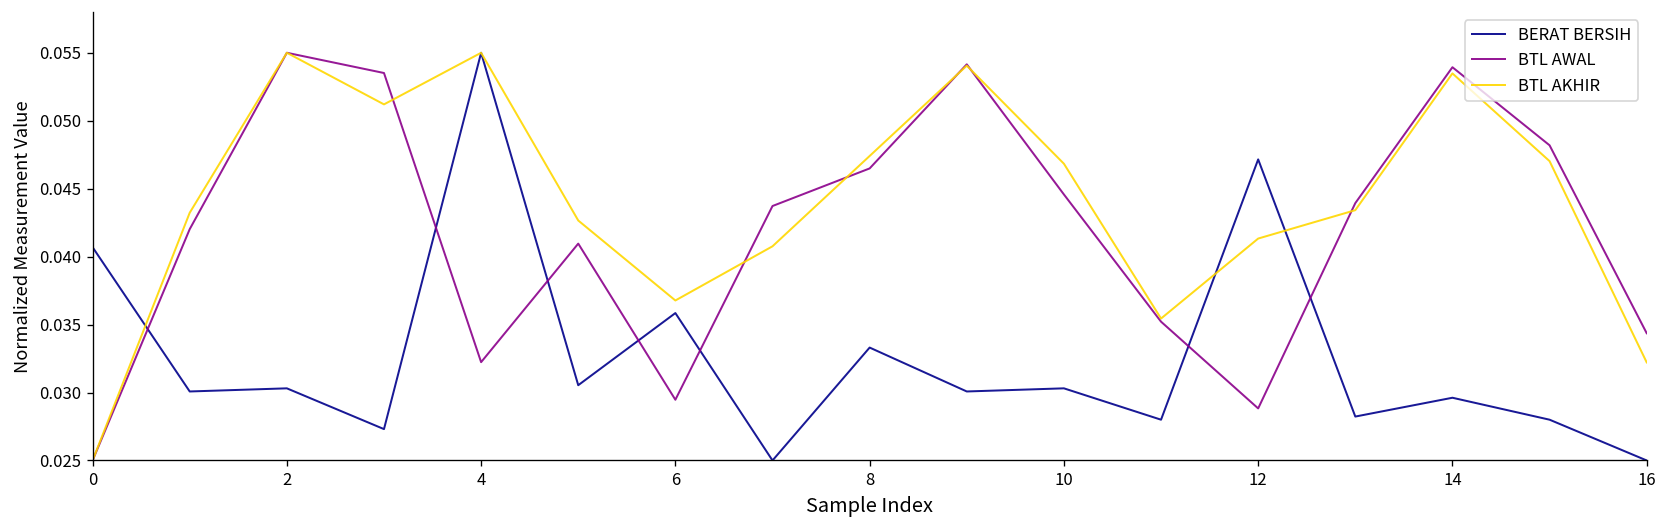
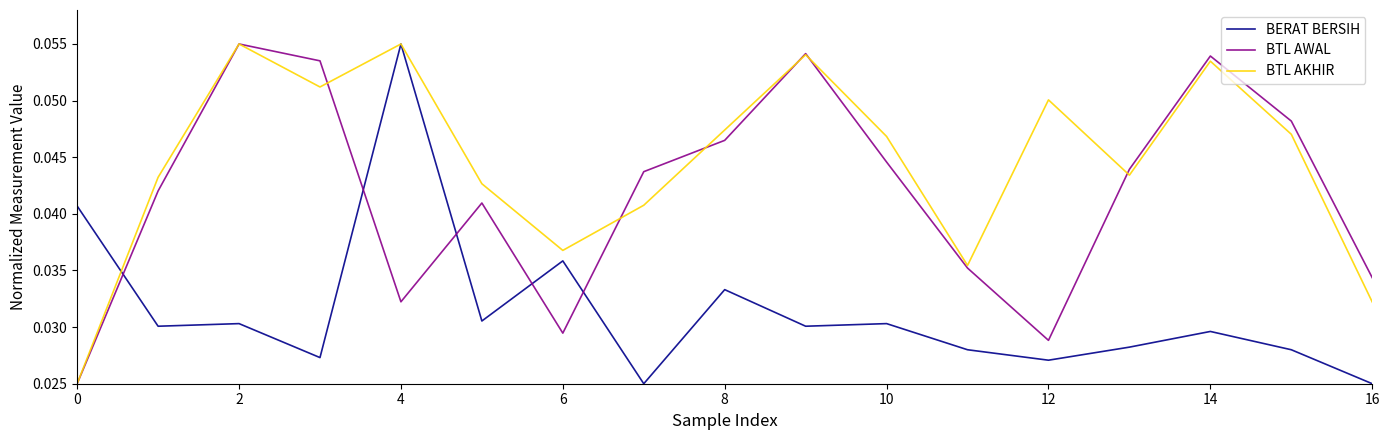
BERAT BERSIH, 12: 0.0472 -> 0.0271
BTL AKHIR, 12: 0.0413 -> 0.0501
